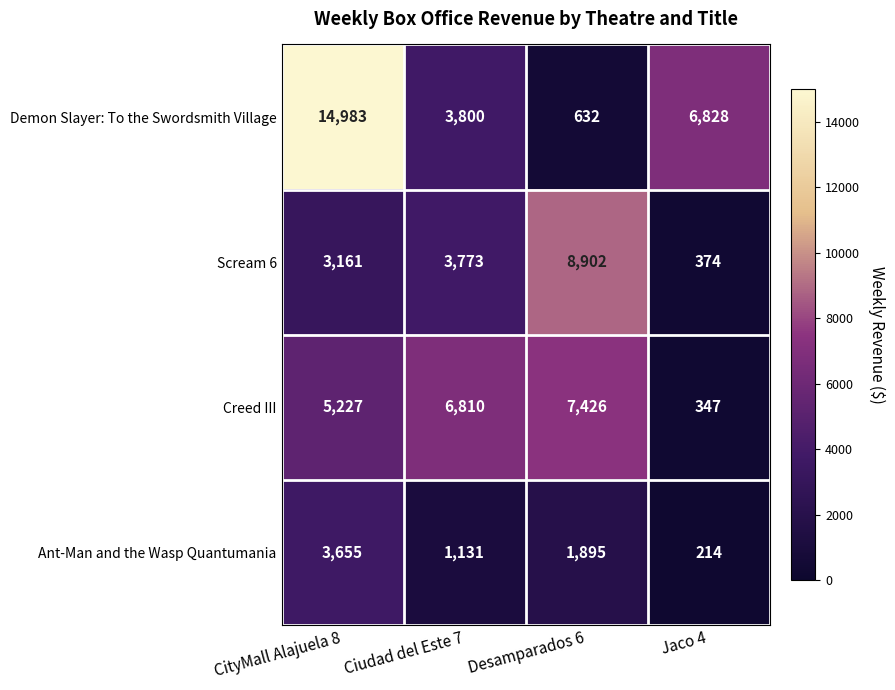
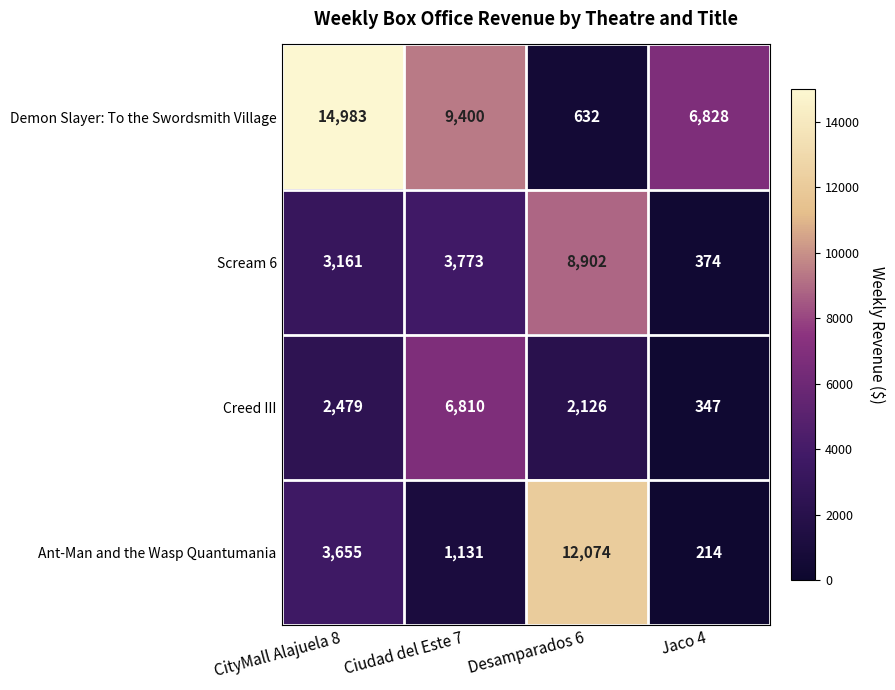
Demon Slayer: To the Swordsmith Village, Ciudad del Este 7: 3,800 -> 9,400
Creed III, CityMall Alajuela 8: 5,227 -> 2,479
Creed III, Desamparados 6: 7,426 -> 2,126
Ant-Man and the Wasp Quantumania, Desamparados 6: 1,895 -> 12,074
